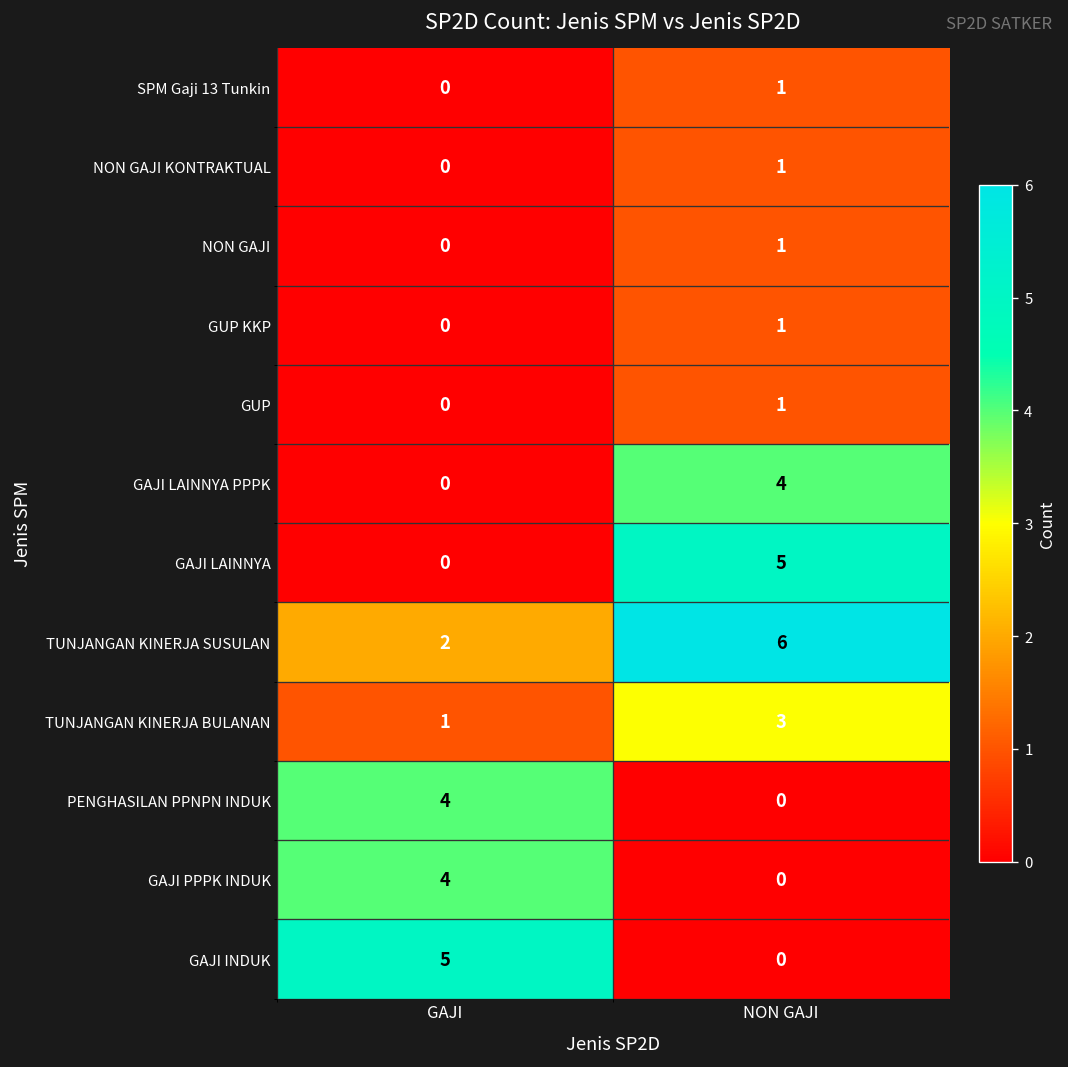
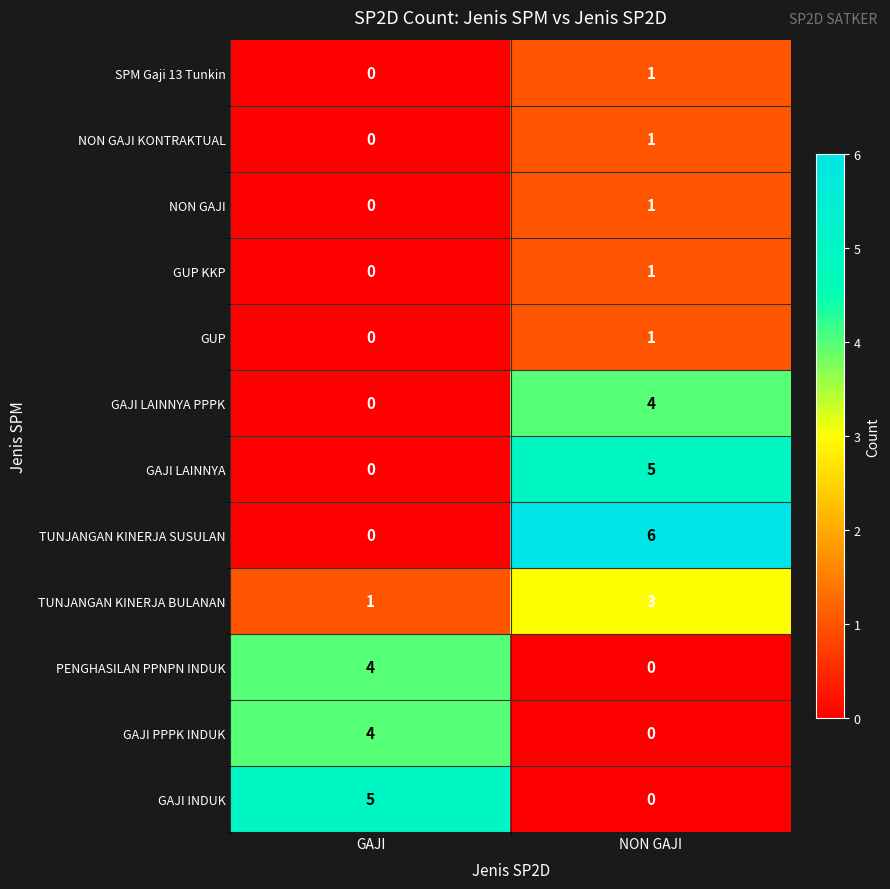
TUNJANGAN KINERJA SUSULAN, GAJI: 2 -> 0
